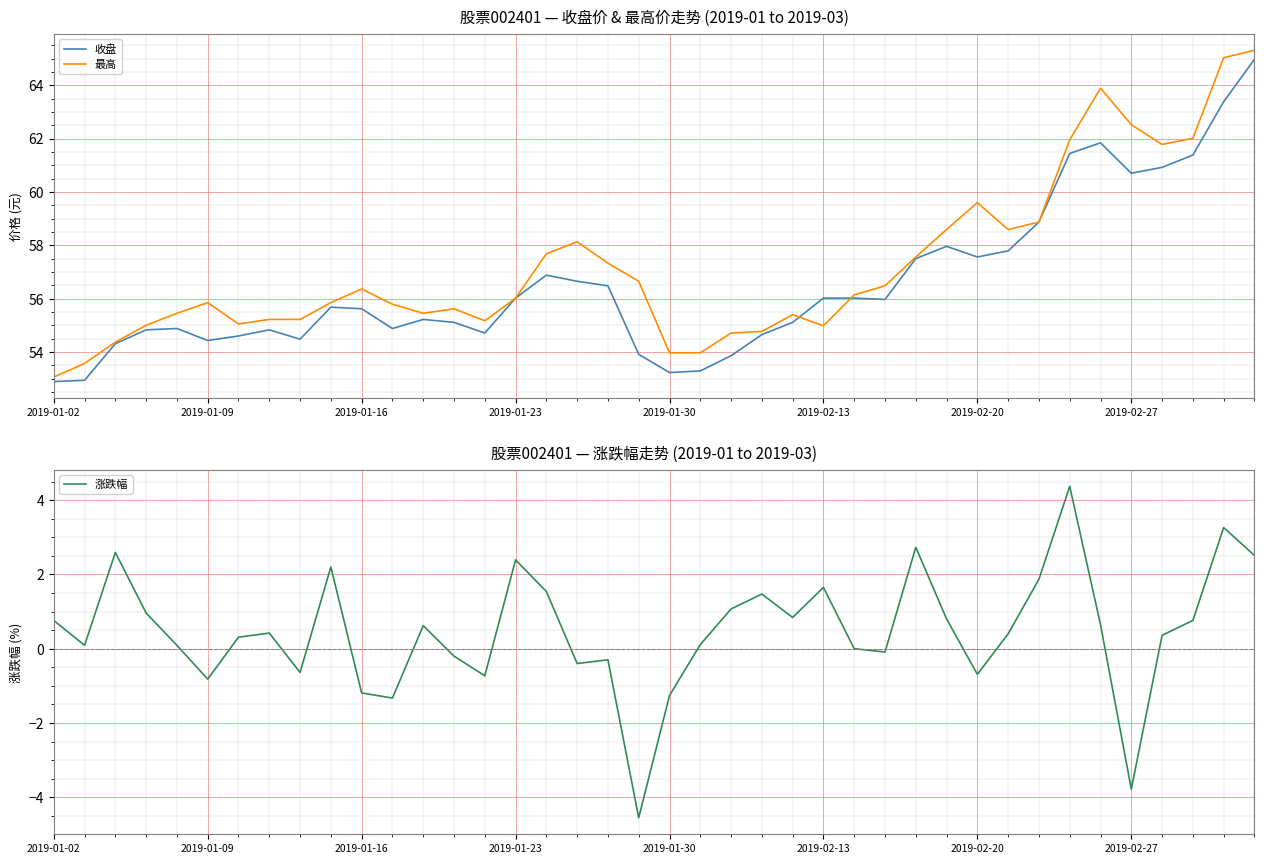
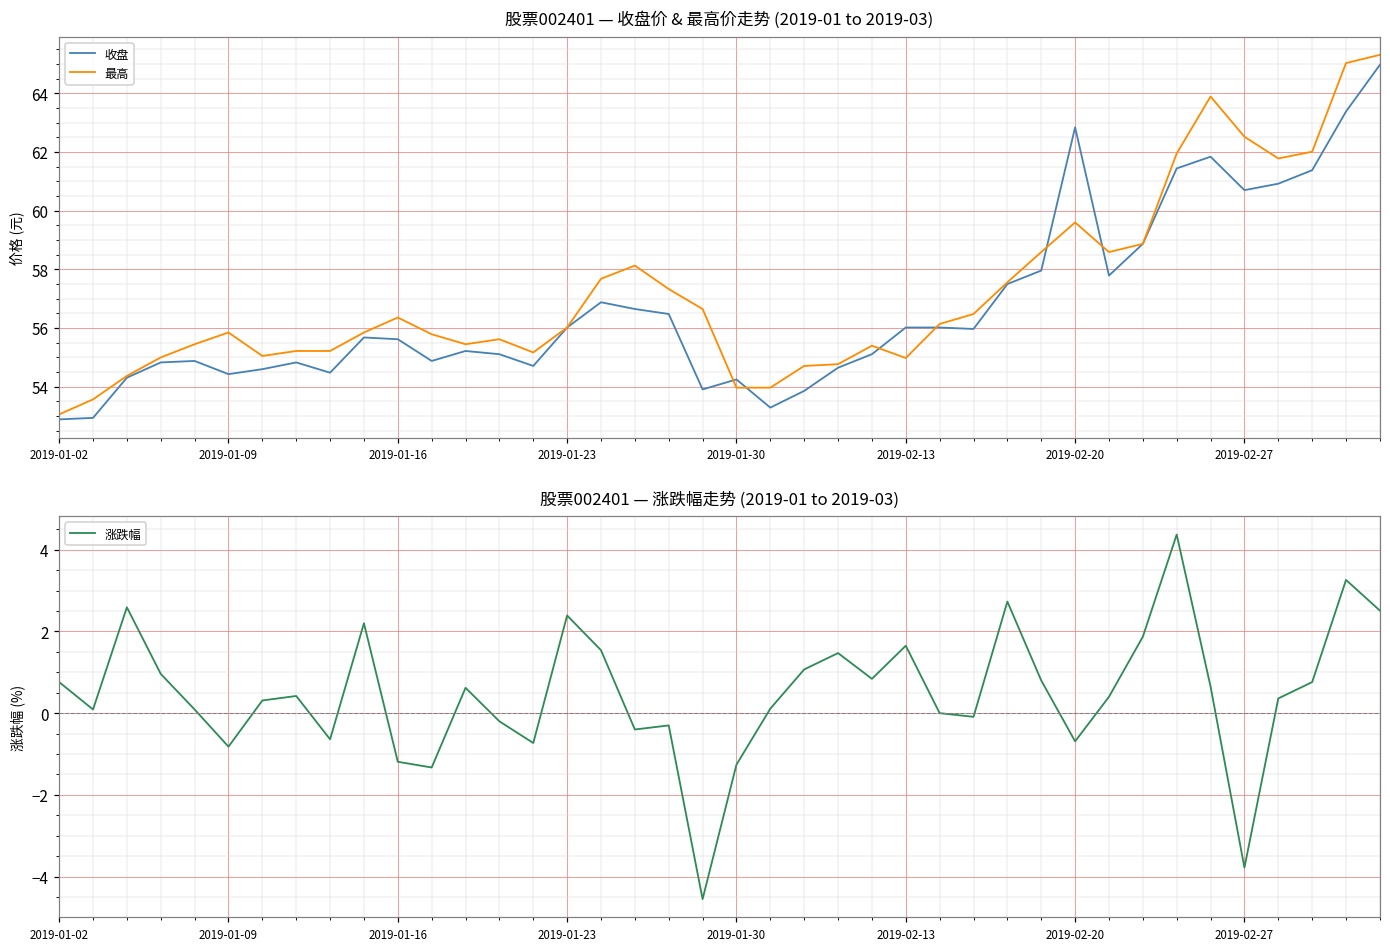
股票002401 — 收盘价 & 最高价走势 (2019-01 to 2019-03), 收盘, 2019-01-30: 53.2 -> 54.3
股票002401 — 收盘价 & 最高价走势 (2019-01 to 2019-03), 收盘, 2019-02-20: 57.6 -> 62.8
